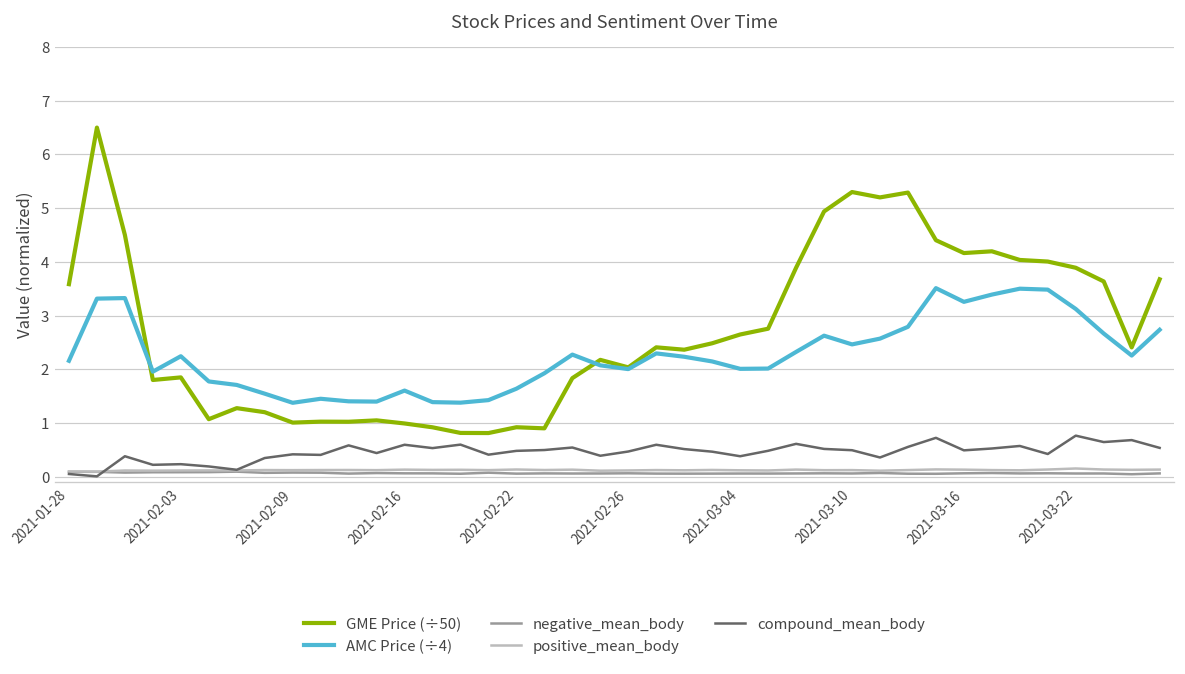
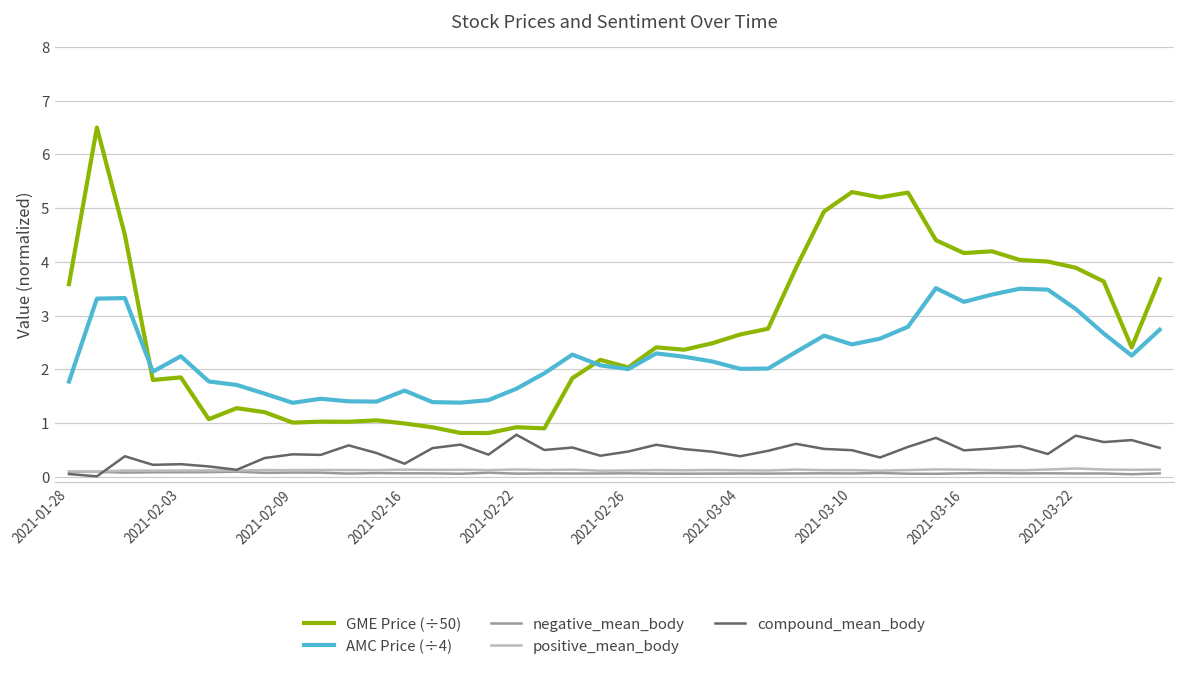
AMC Price (÷4), 2021-01-28: 2.2 -> 1.8
compound_mean_body, 2021-02-16: 0.6 -> 0.2
compound_mean_body, 2021-02-22: 0.5 -> 0.8
